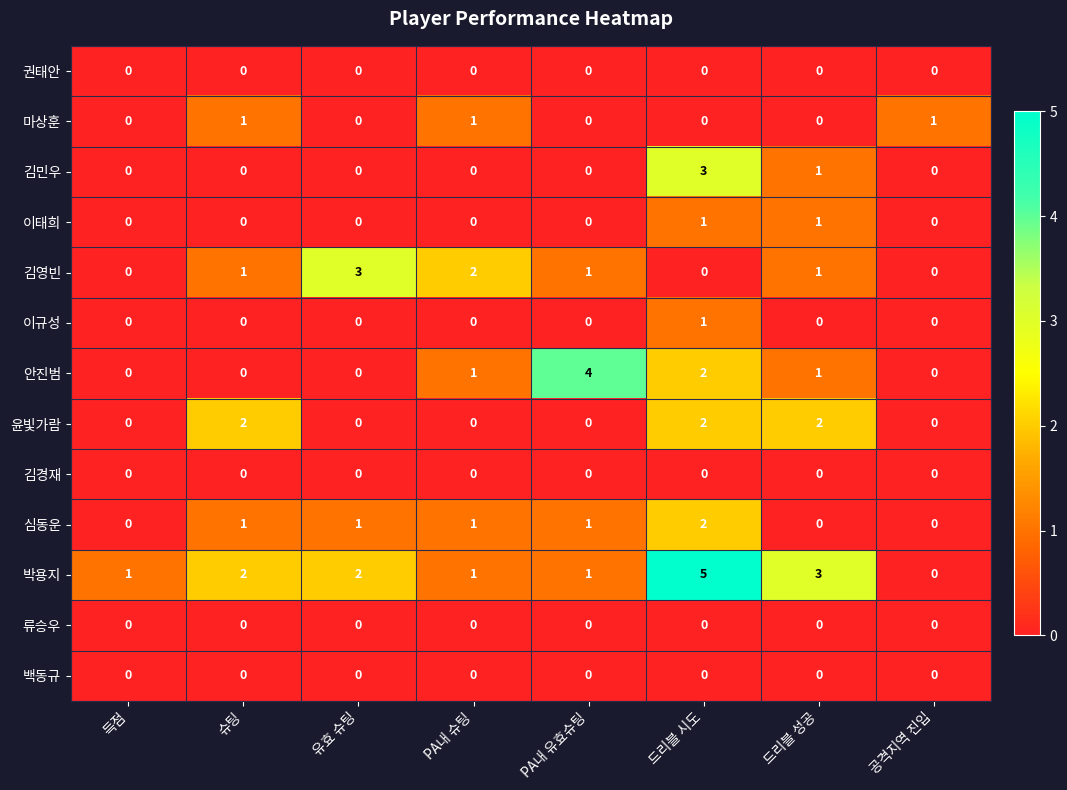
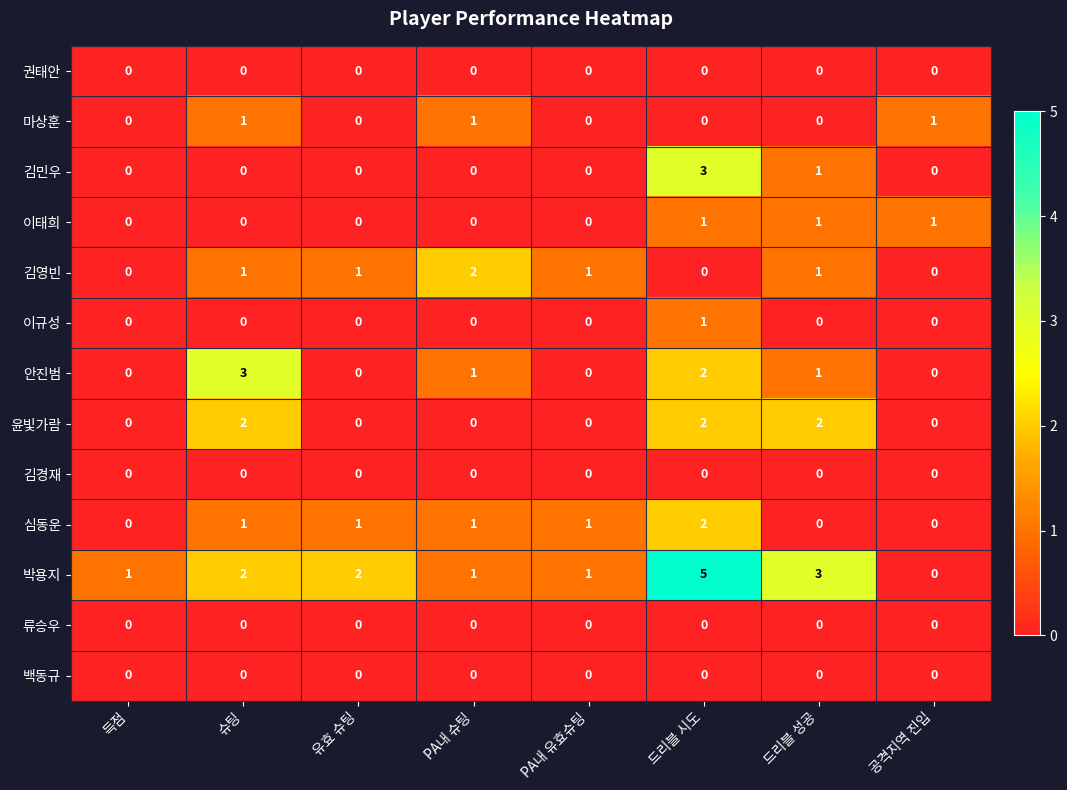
이태희, 공격지역 진입: 0 -> 1
김영빈, 유효 슈팅: 3 -> 1
안진범, 슈팅: 0 -> 3
안진범, PA내 유효슈팅: 4 -> 0
